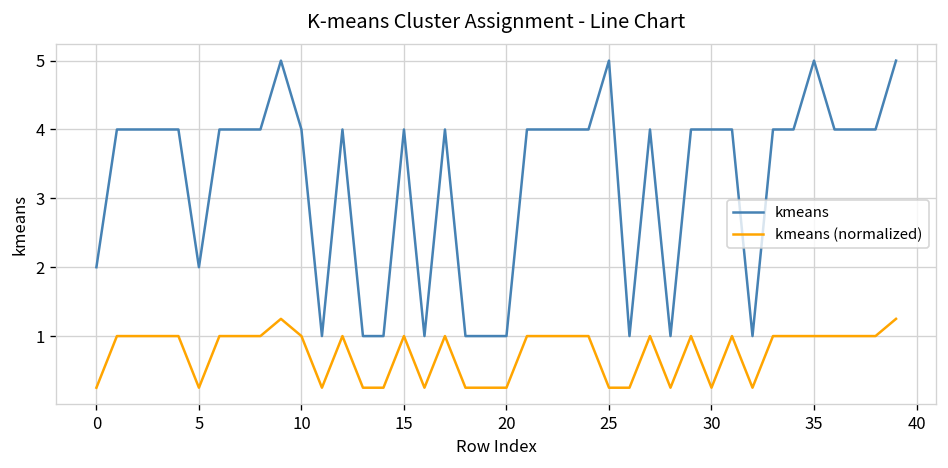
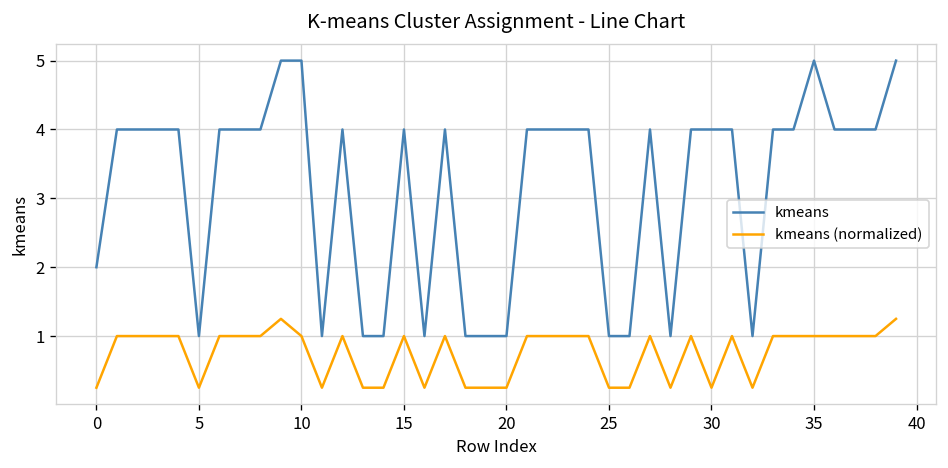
kmeans, 5: 2 -> 1
kmeans, 10: 4 -> 5
kmeans, 25: 5 -> 1
